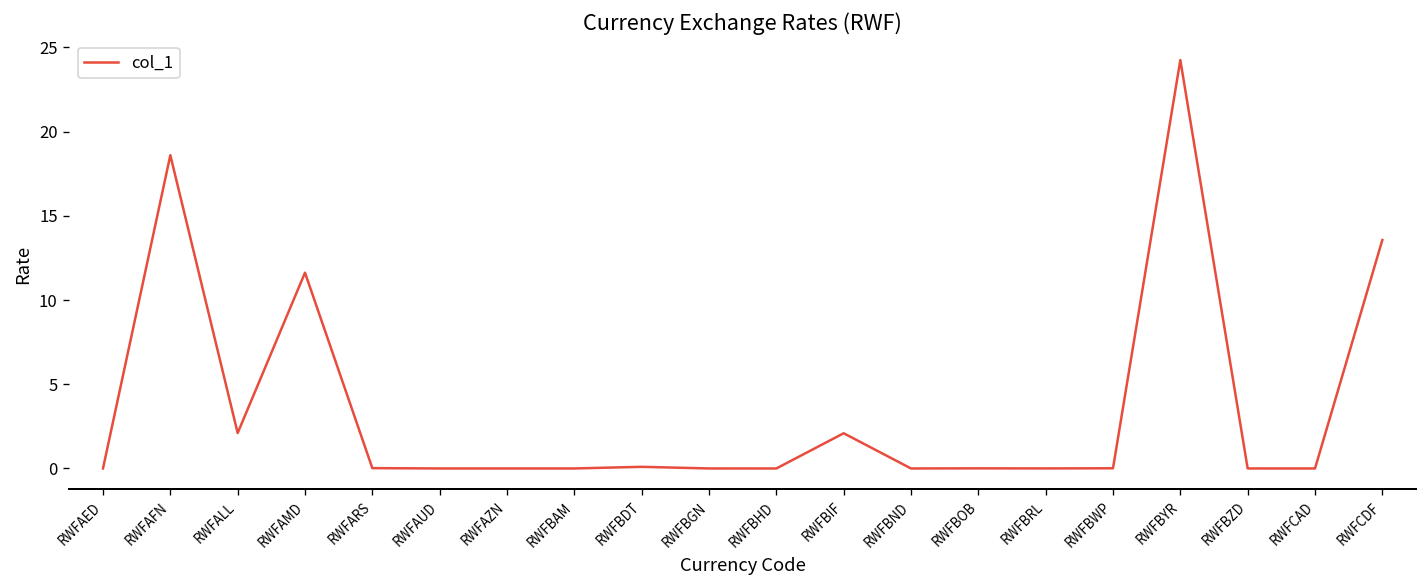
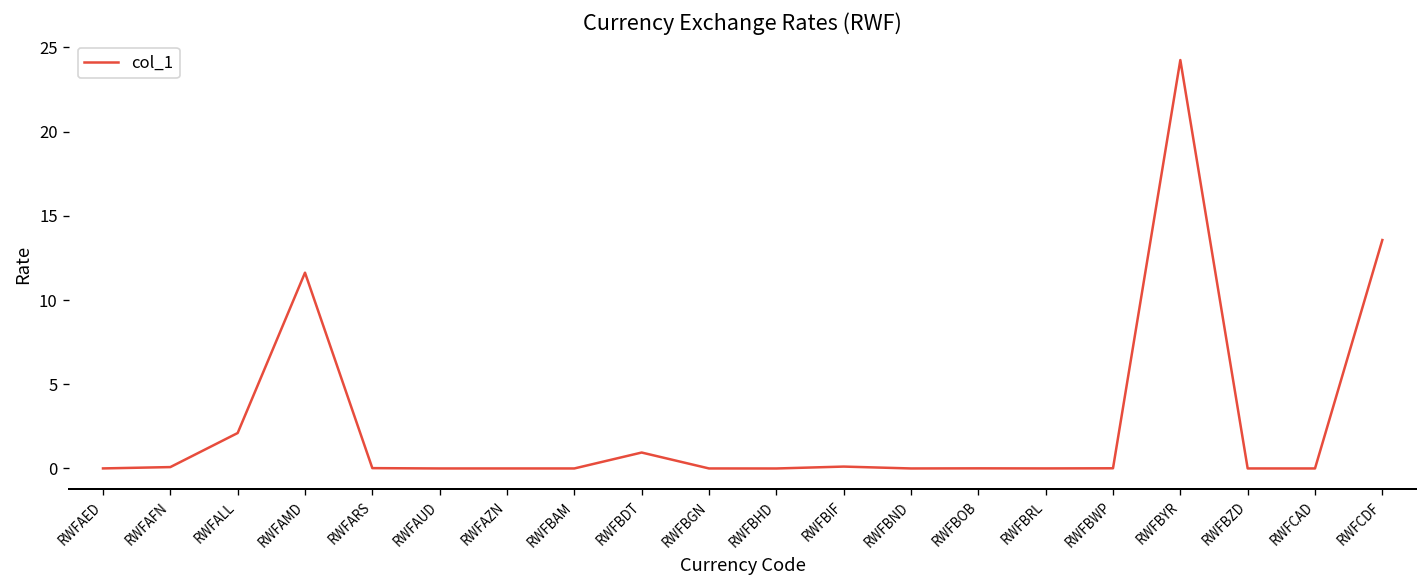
RWFAFN: 18.6 -> 0.1
RWFBDT: 0.1 -> 0.9
RWFBIF: 2.1 -> 0.1
